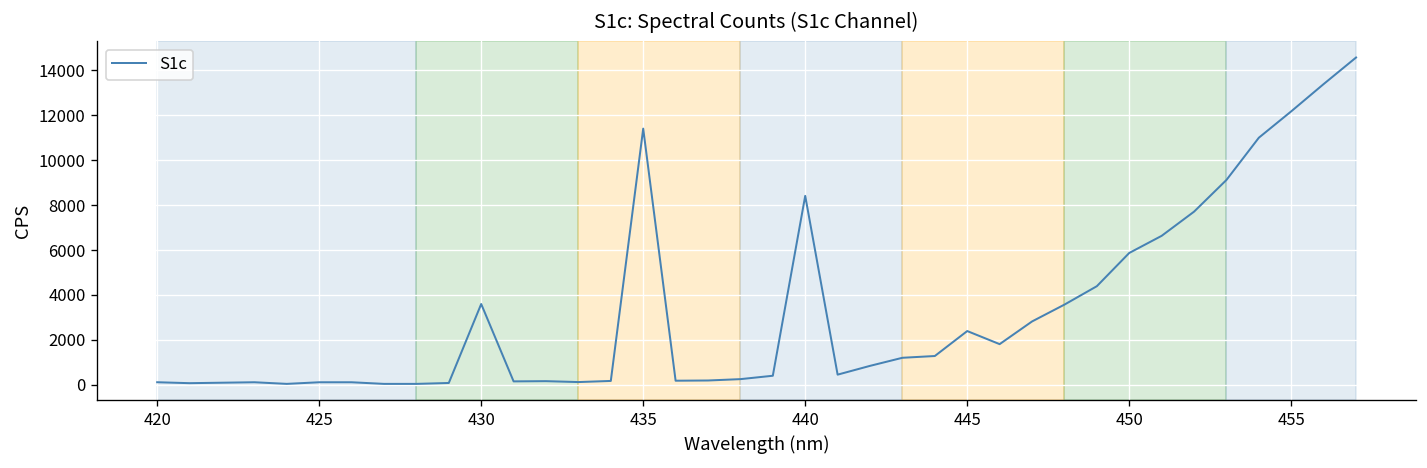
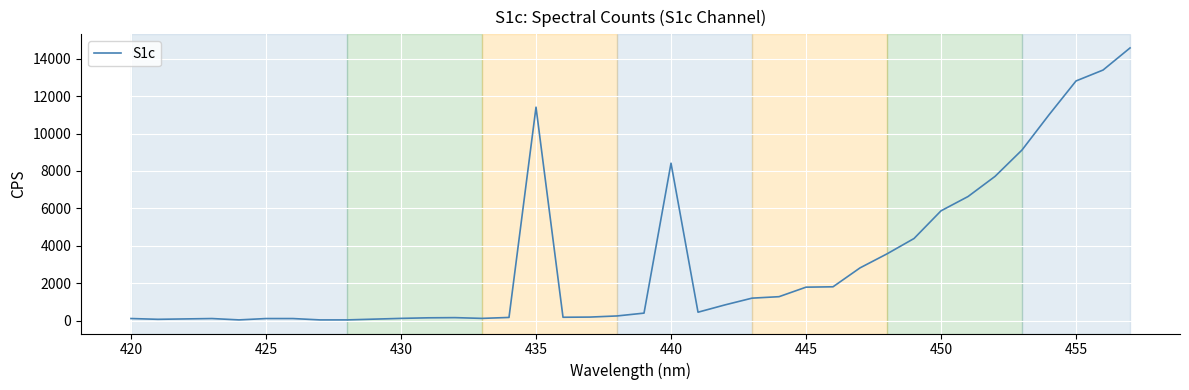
430: 3600 -> 100
445: 2400 -> 1800
455: 12200 -> 12800
